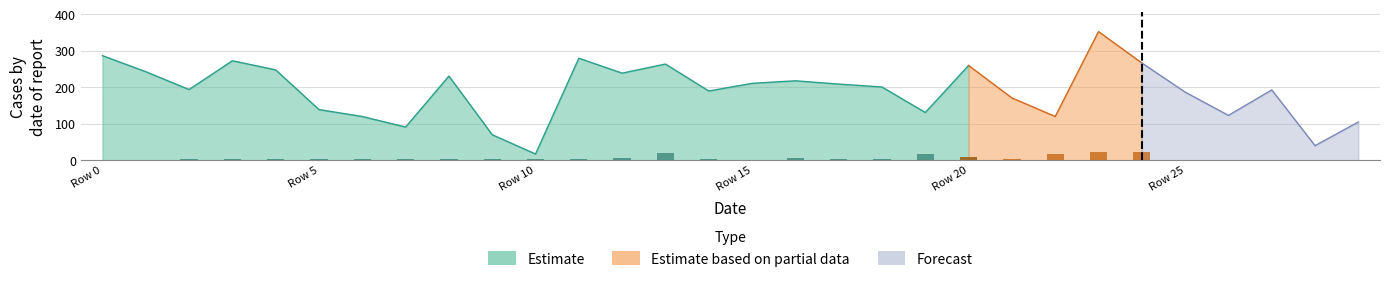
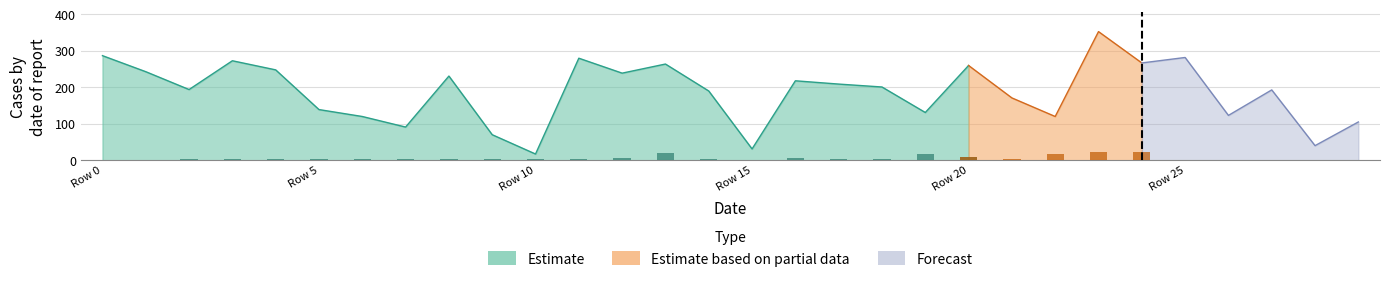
Estimate, Row 15: 210 -> 30
Forecast, Row 25: 190 -> 280
